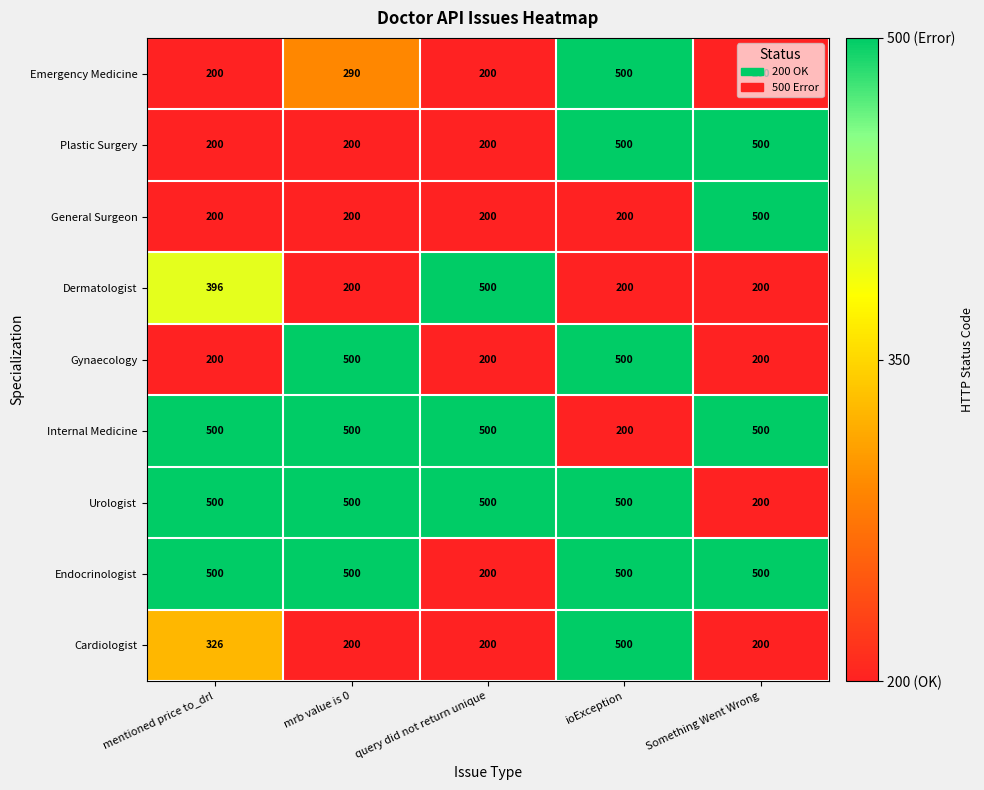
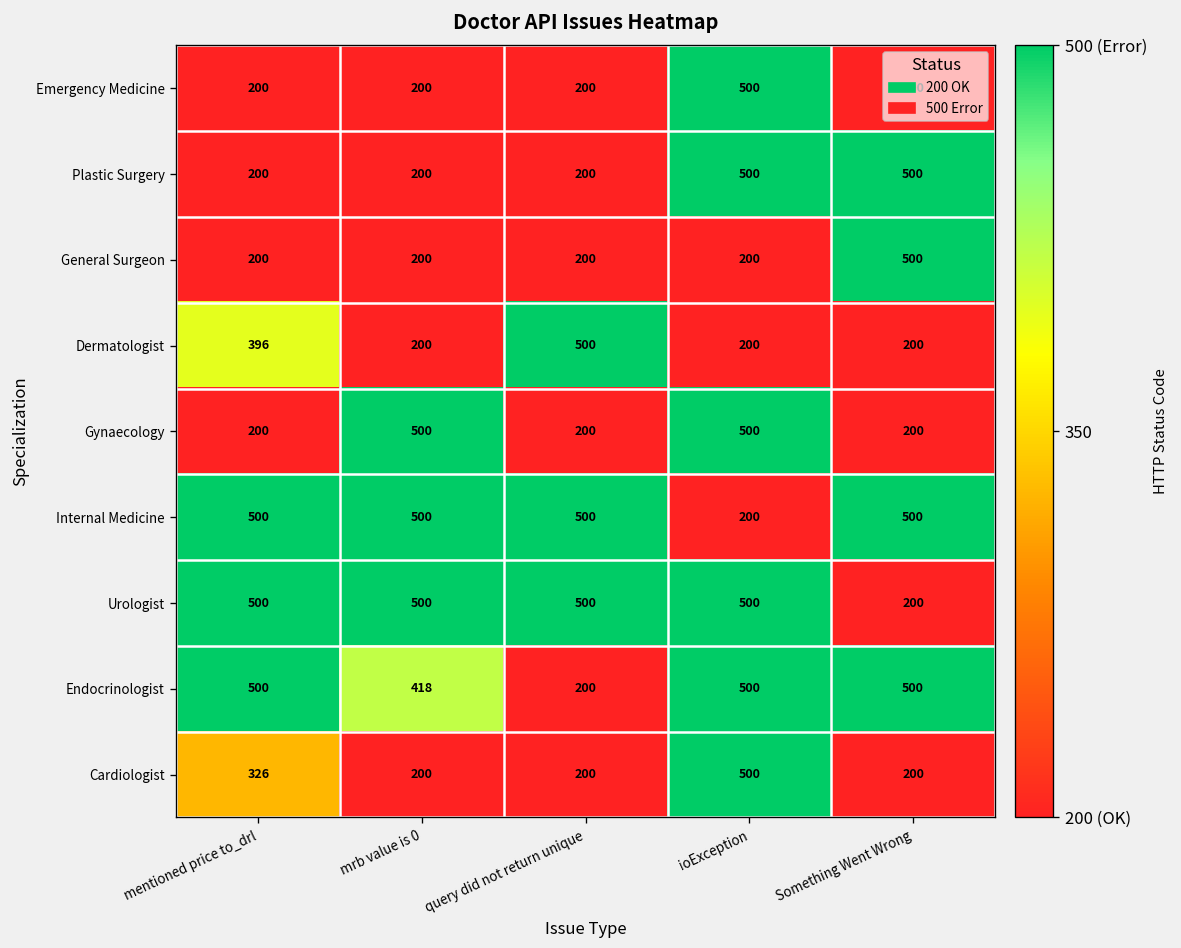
Emergency Medicine, mrb value is 0: 290 -> 200
Endocrinologist, mrb value is 0: 500 -> 418
